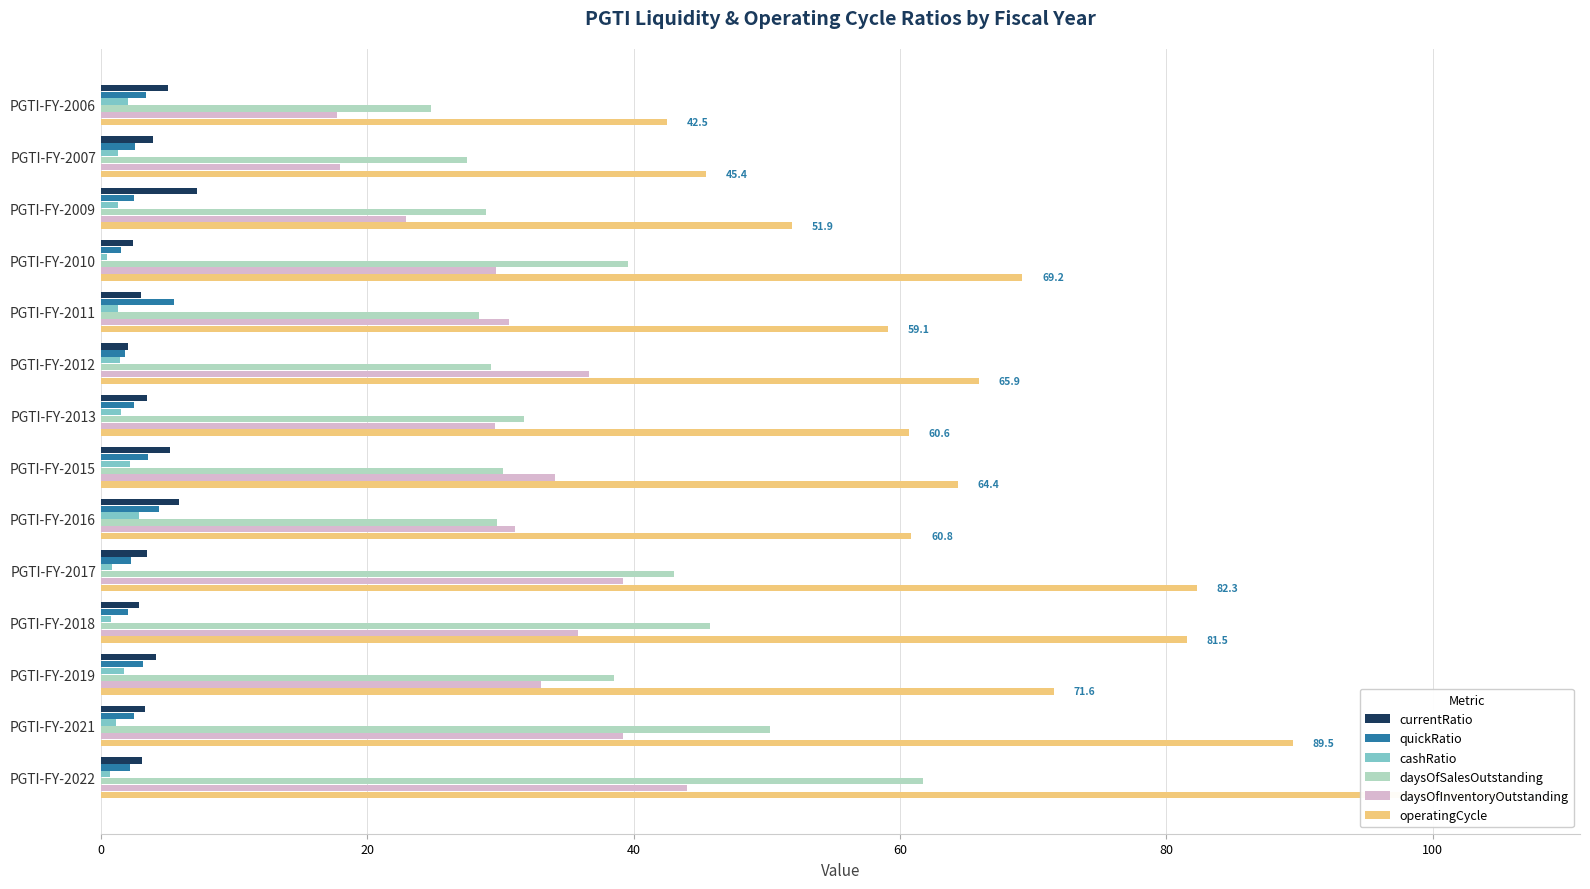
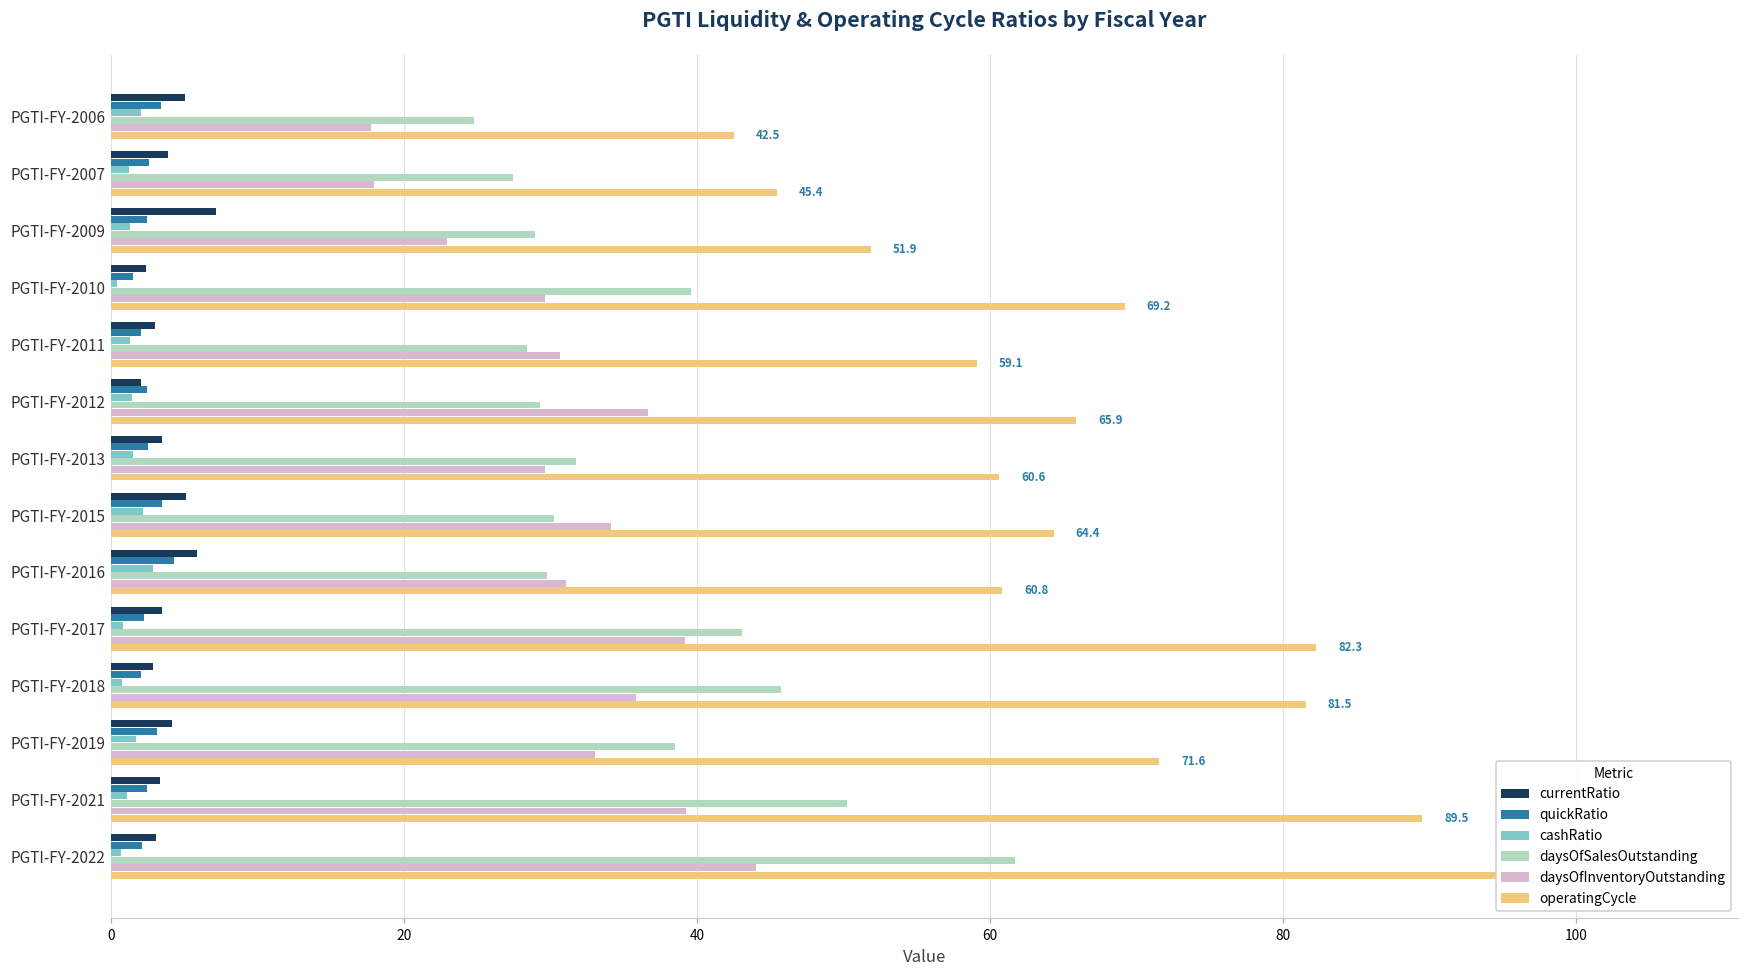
quickRatio, PGTI-FY-2011: 5.5 -> 2.1
quickRatio, PGTI-FY-2012: 1.8 -> 2.5
